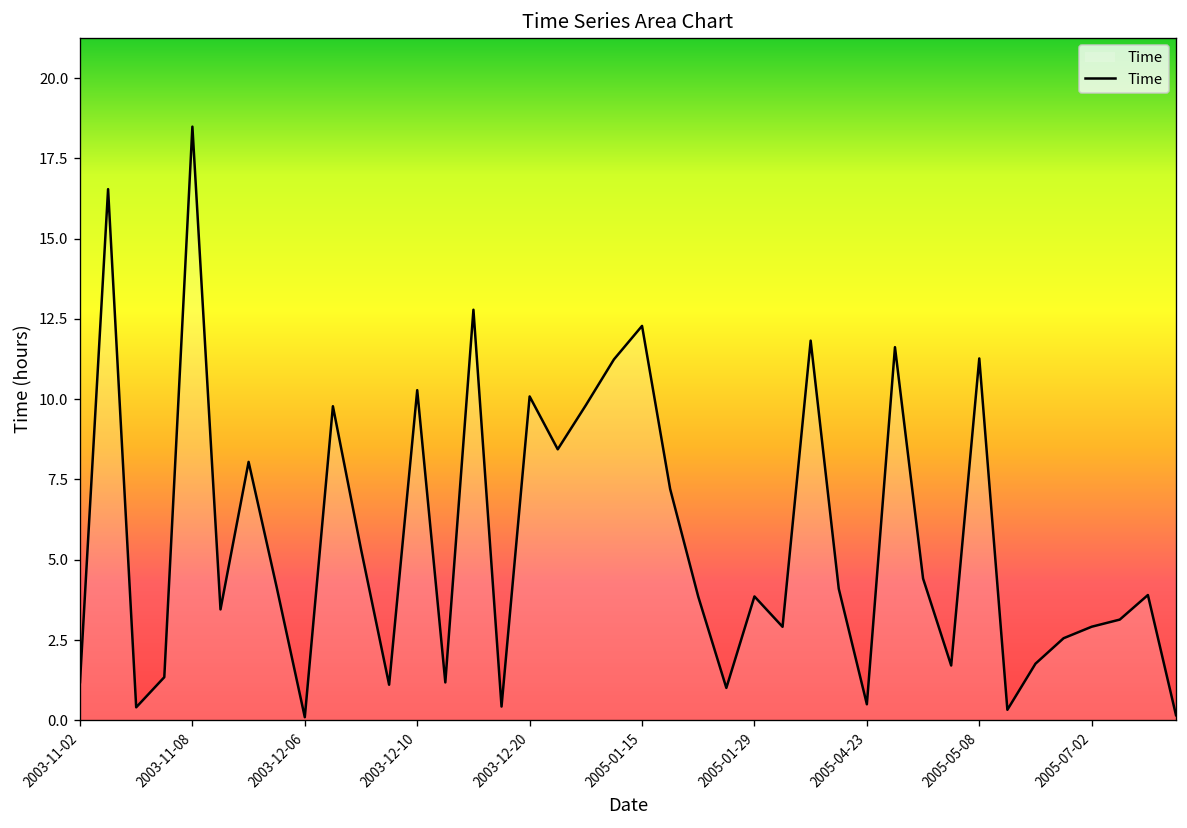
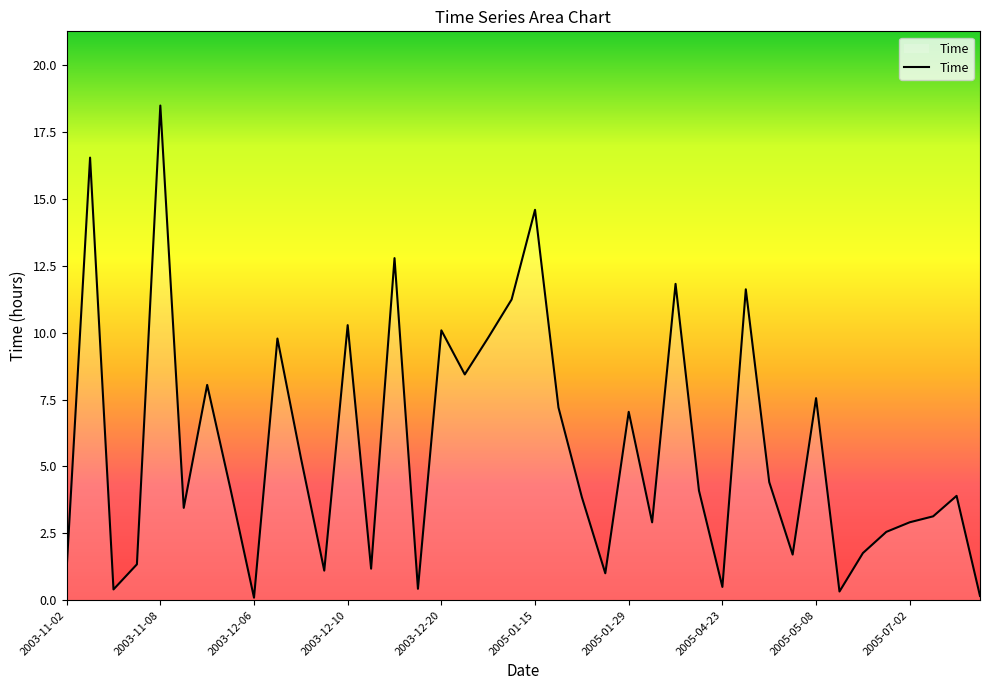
2005-01-15: 12.3 -> 14.6
2005-01-29: 3.9 -> 7.0
2005-05-08: 11.3 -> 7.6
